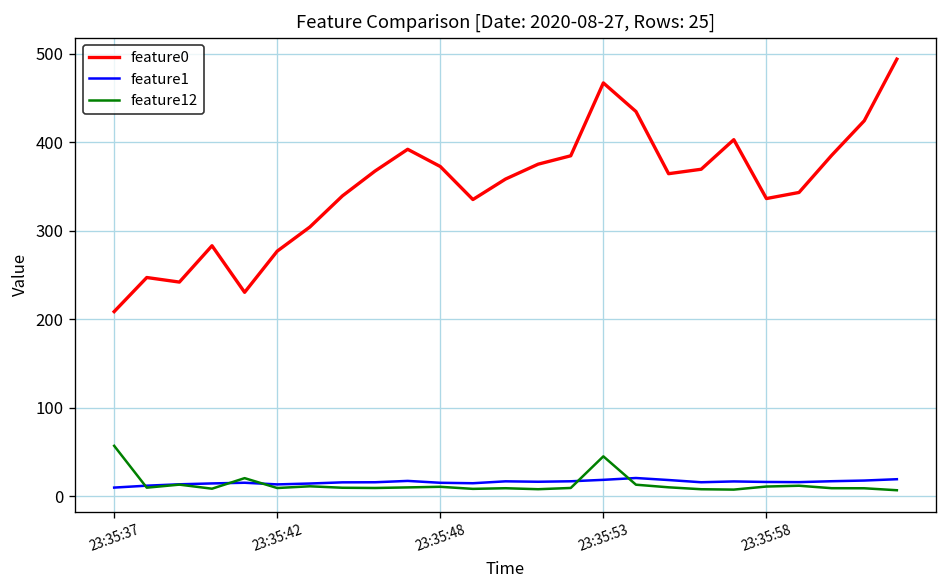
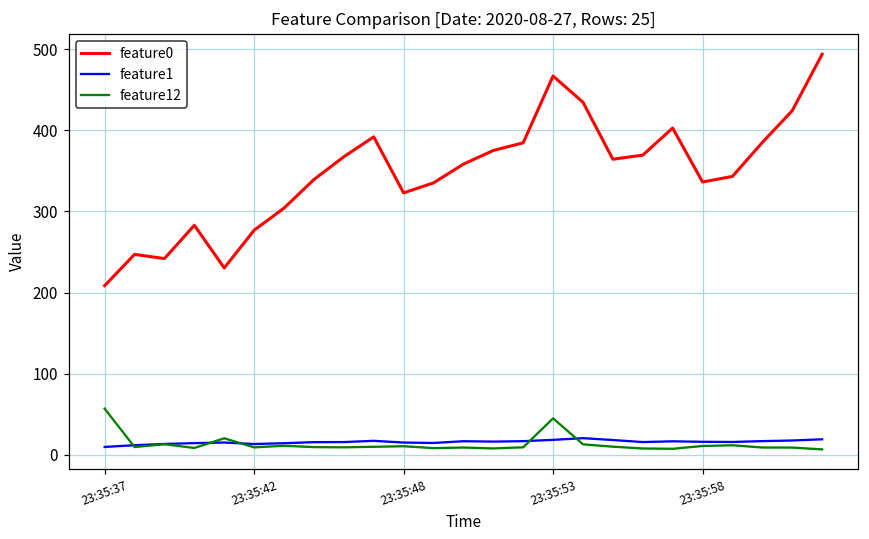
feature0, 23:35:48: 370 -> 320
